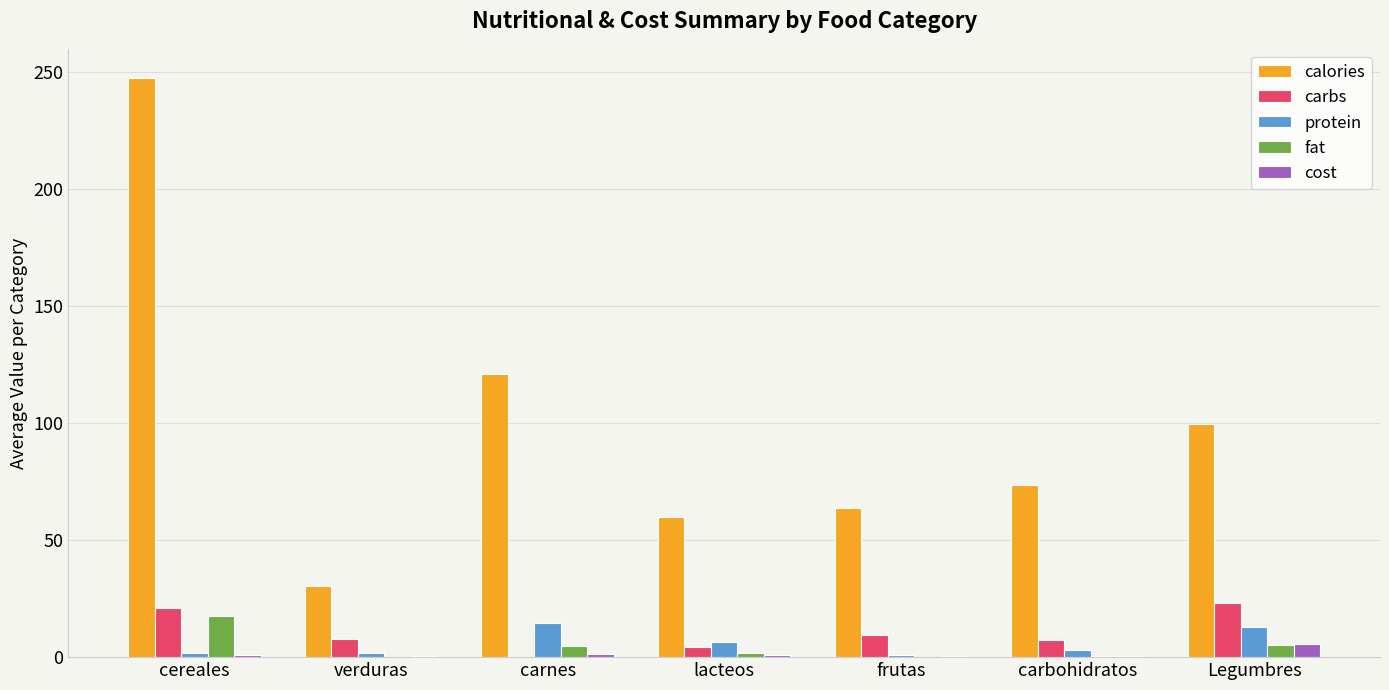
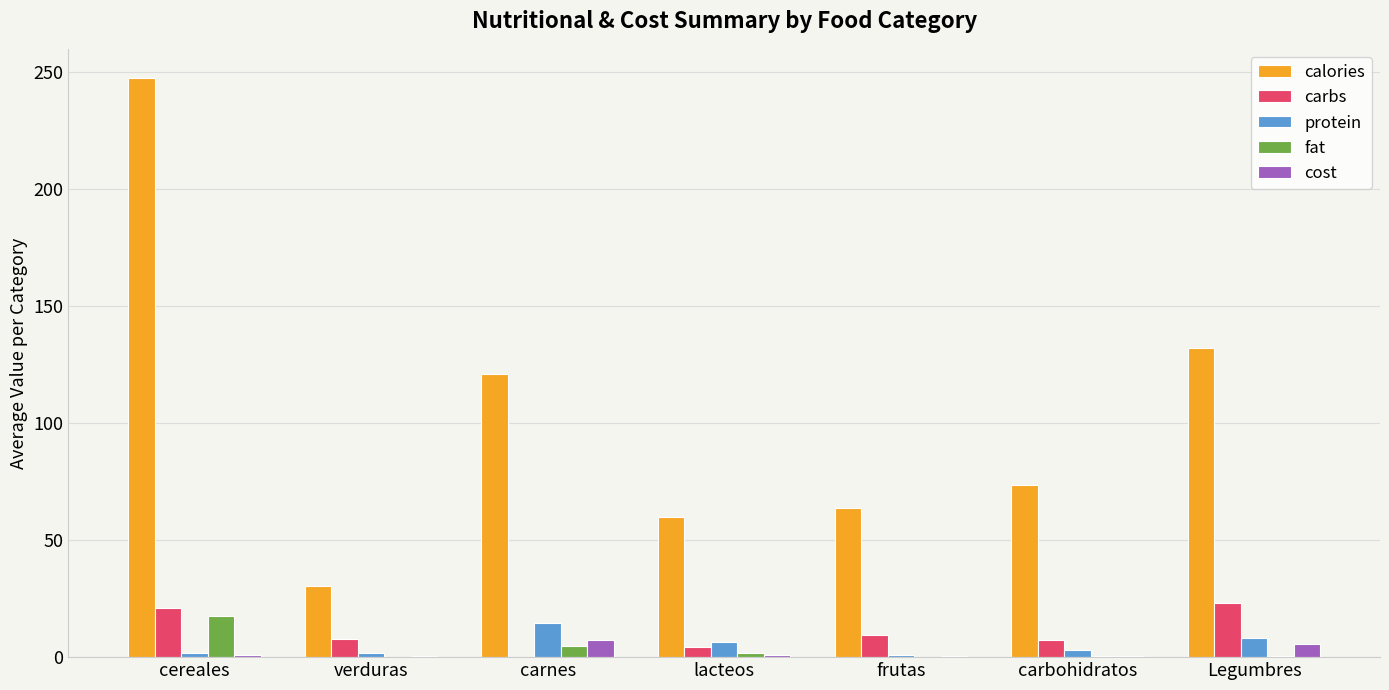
cost, carnes: 1 -> 7
calories, Legumbres: 100 -> 132
protein, Legumbres: 13 -> 8
fat, Legumbres: 5 -> 1
